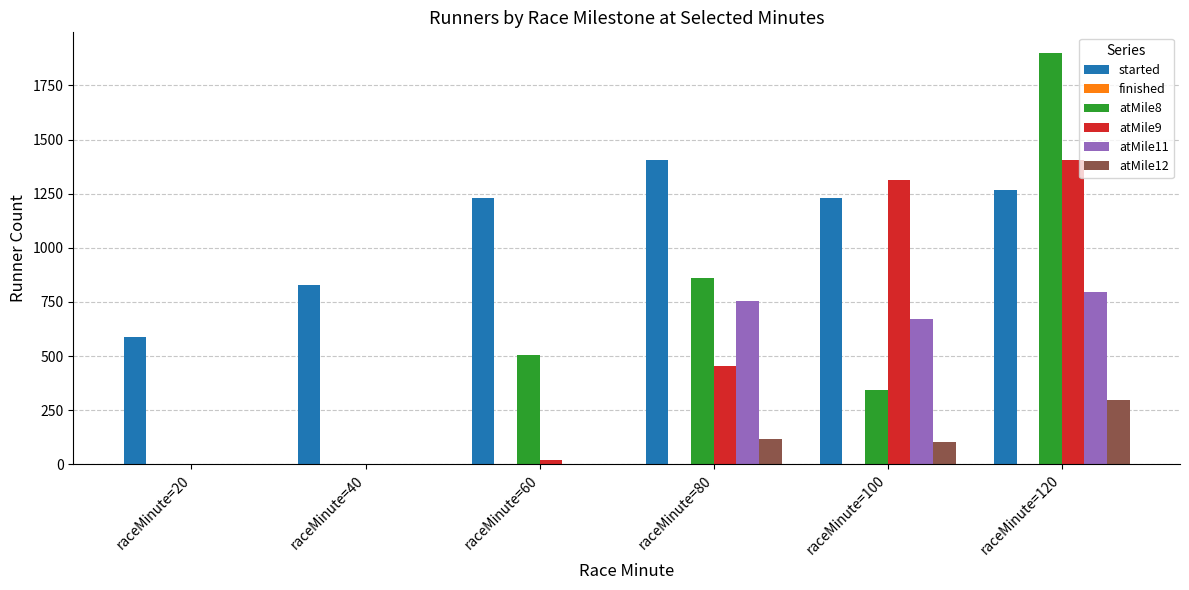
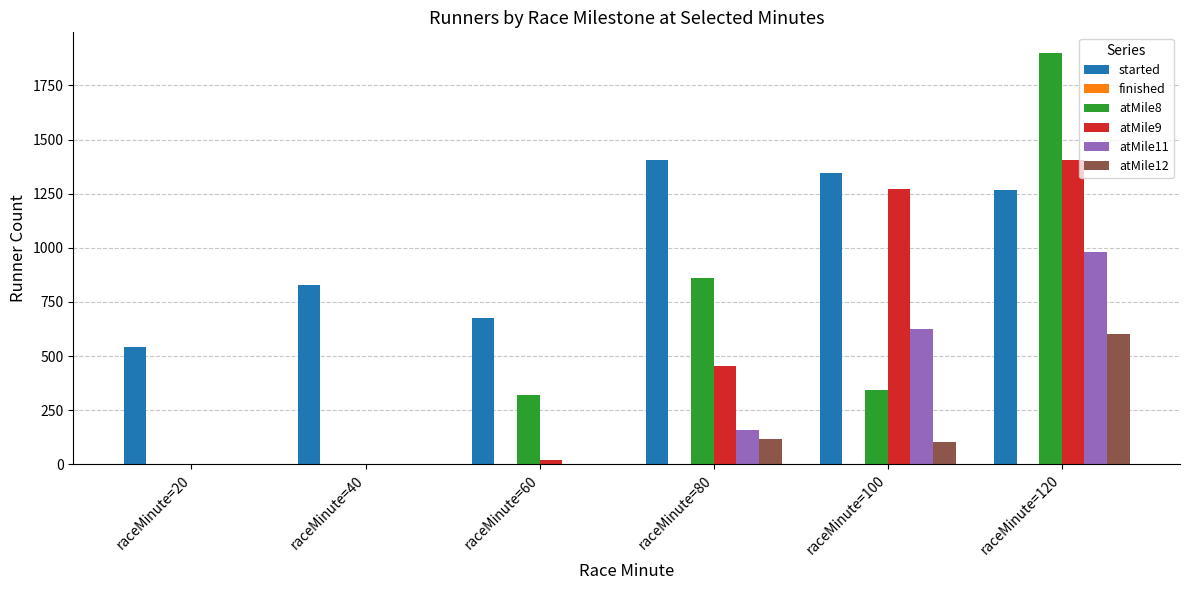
started, raceMinute=20: 590 -> 540
started, raceMinute=60: 1230 -> 680
atMile8, raceMinute=60: 510 -> 320
atMile11, raceMinute=80: 760 -> 160
started, raceMinute=100: 1230 -> 1350
atMile9, raceMinute=100: 1310 -> 1270
atMile11, raceMinute=100: 670 -> 620
atMile11, raceMinute=120: 800 -> 980
atMile12, raceMinute=120: 300 -> 600
